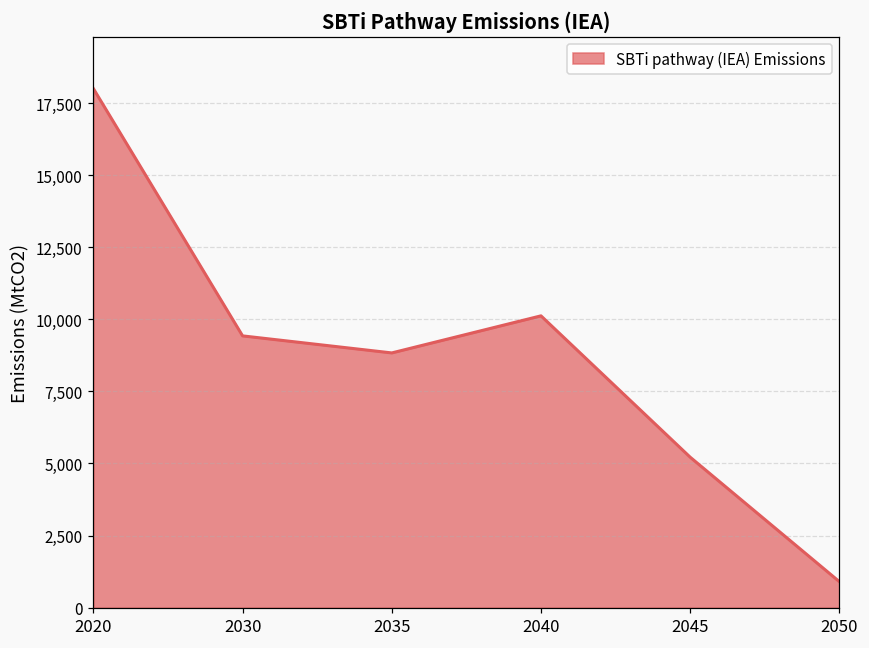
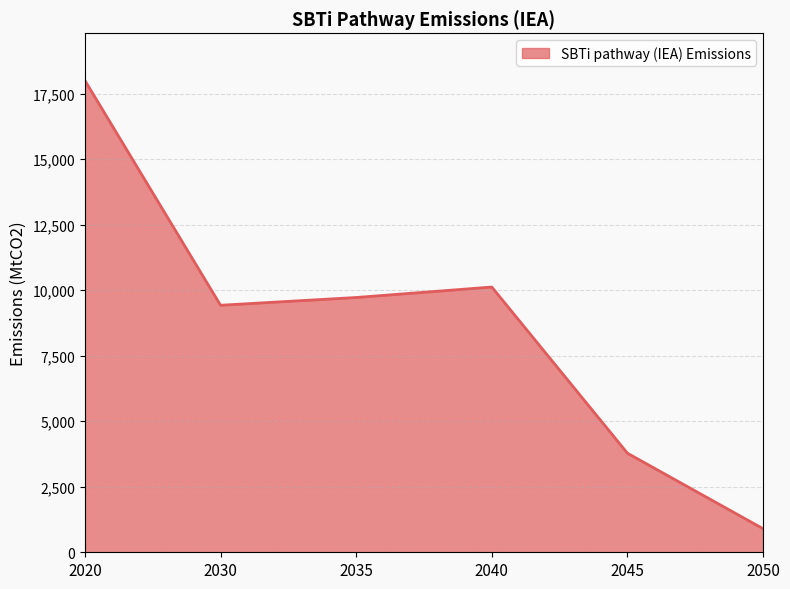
2035: 8,800 -> 9,700
2045: 5,200 -> 3,800
